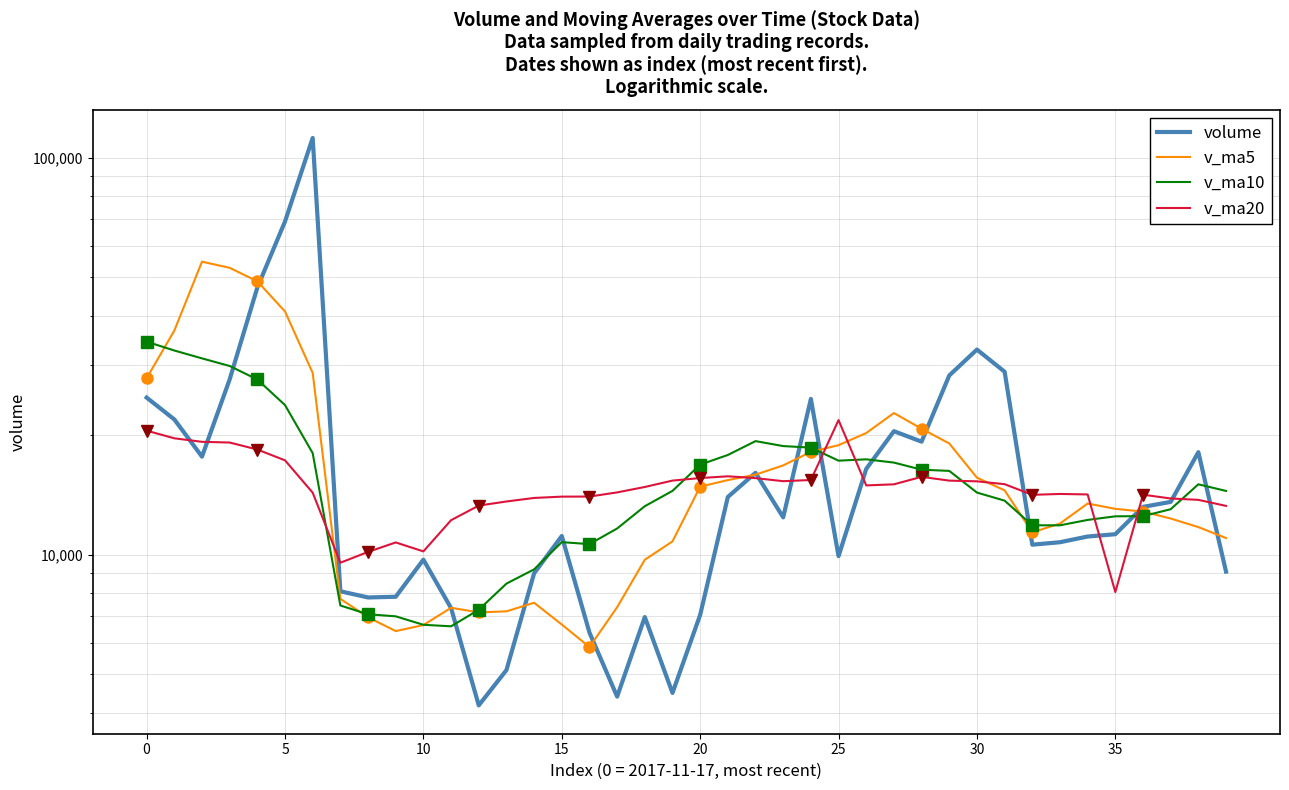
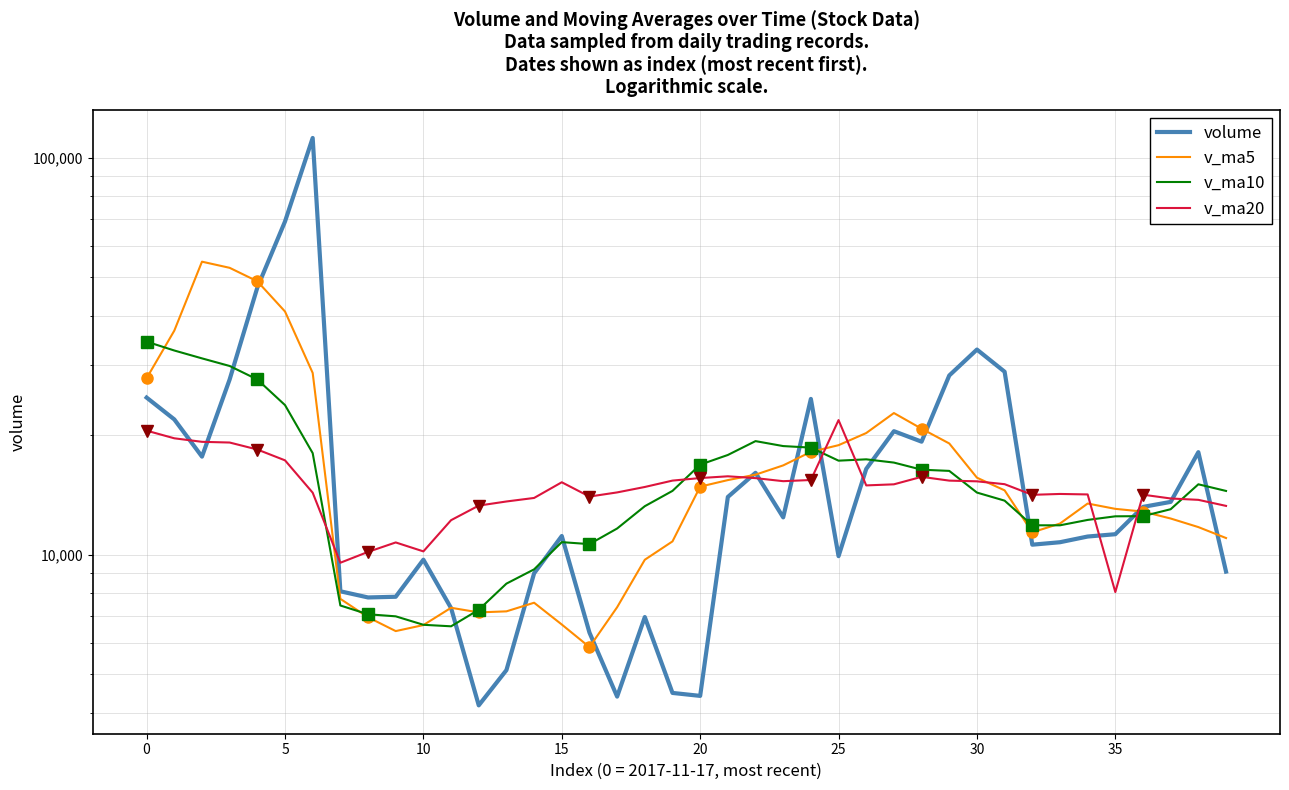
v_ma20, 15: 14,000 -> 15,200
volume, 20: 7,000 -> 4,400
